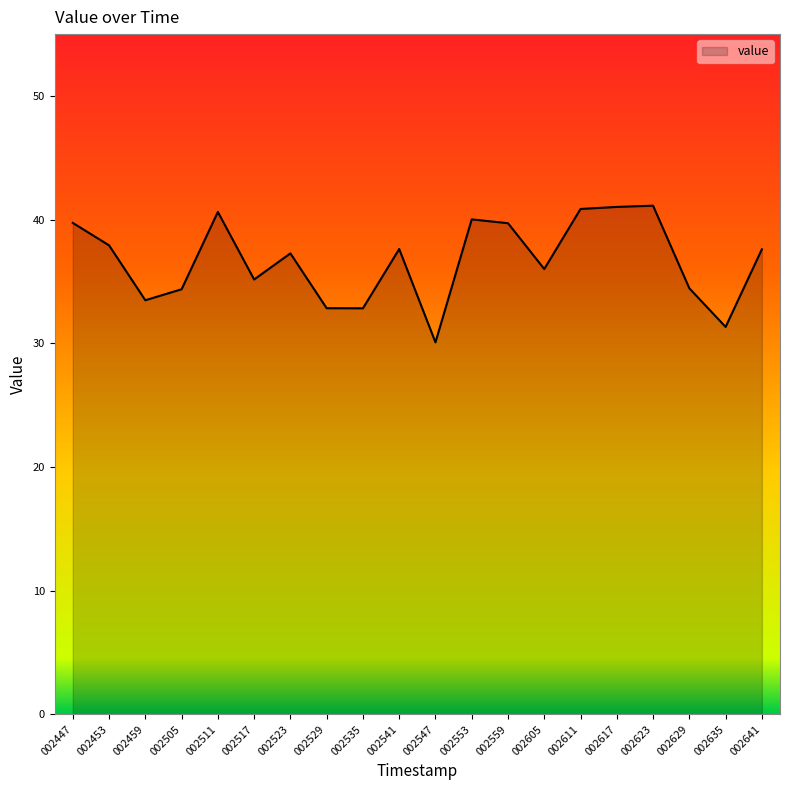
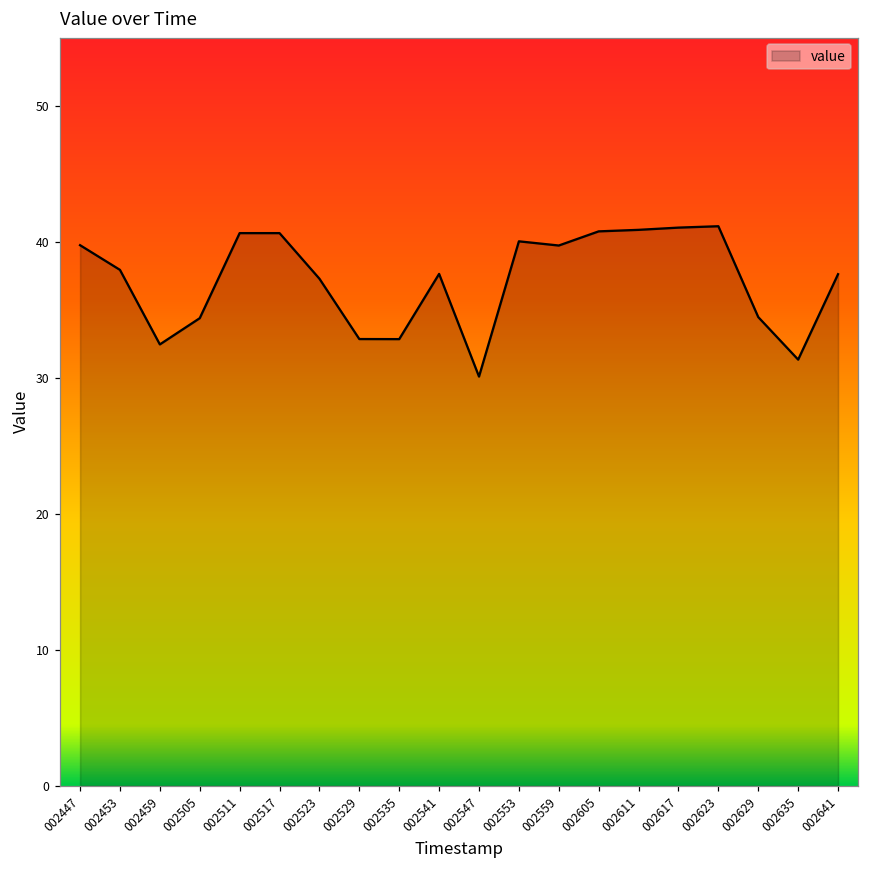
002459: 33.5 -> 32.4
002517: 35.2 -> 40.6
002605: 36.0 -> 40.8
